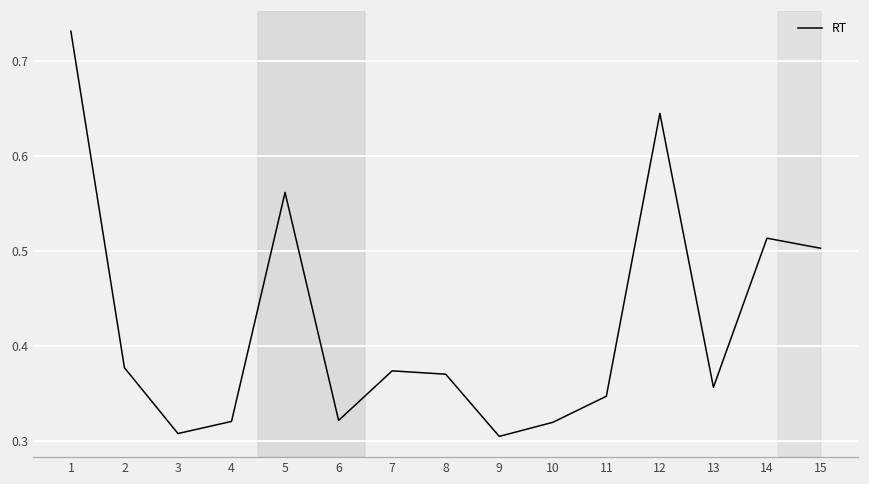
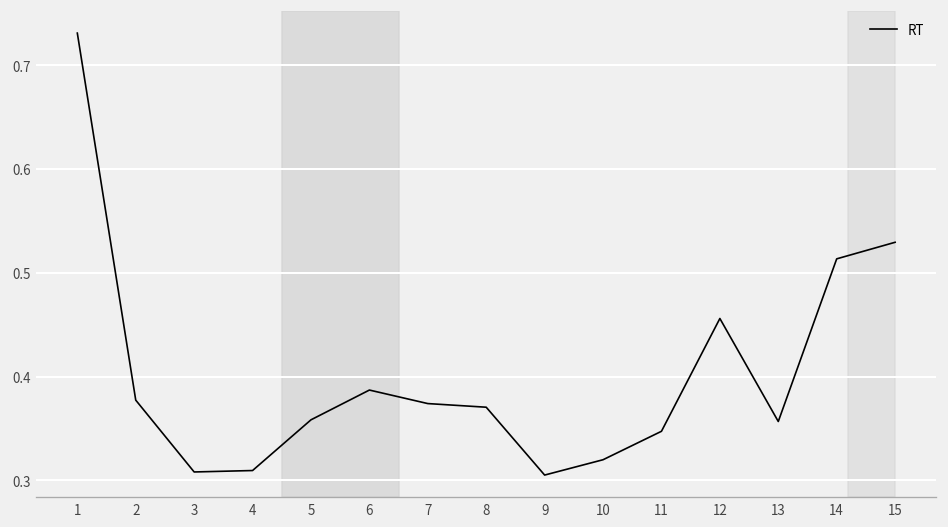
4: 0.32 -> 0.31
5: 0.56 -> 0.36
6: 0.32 -> 0.39
12: 0.64 -> 0.46
15: 0.50 -> 0.53
